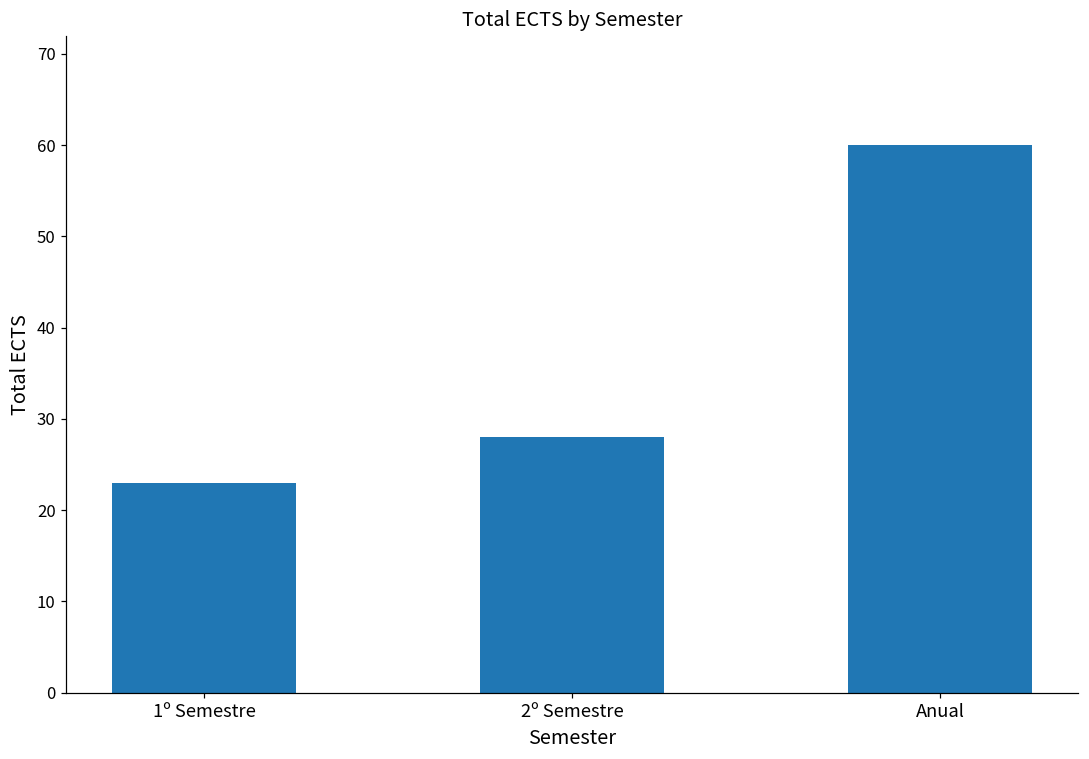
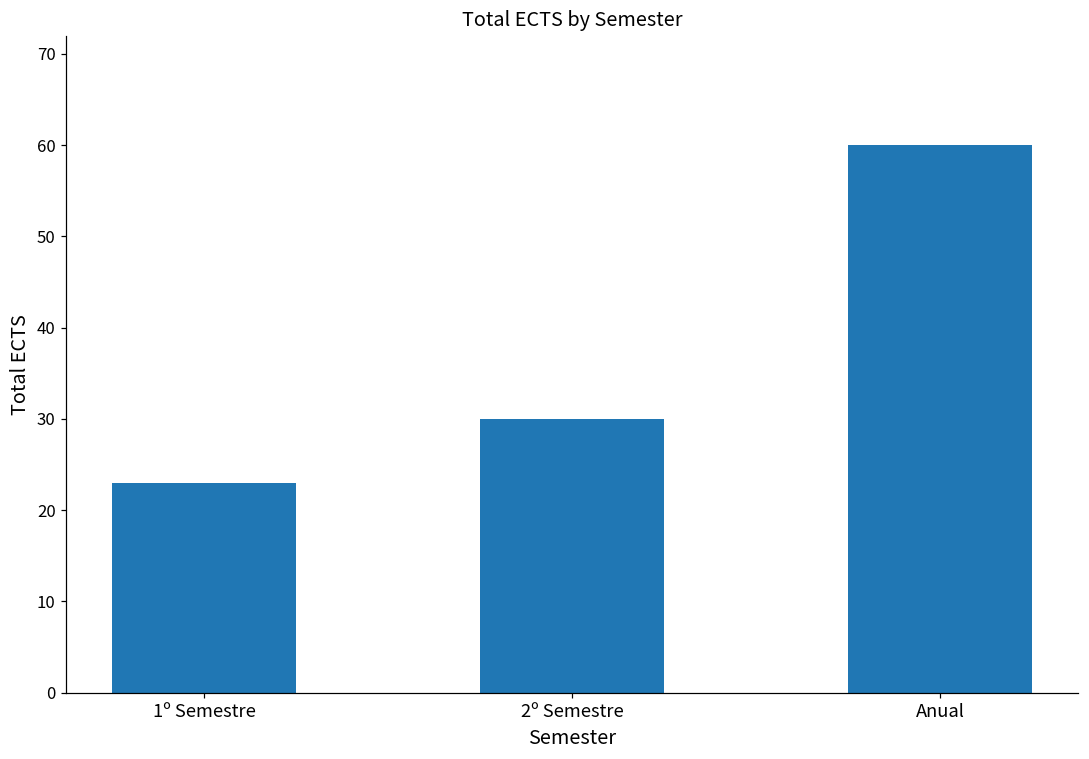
2º Semestre: 28 -> 30
